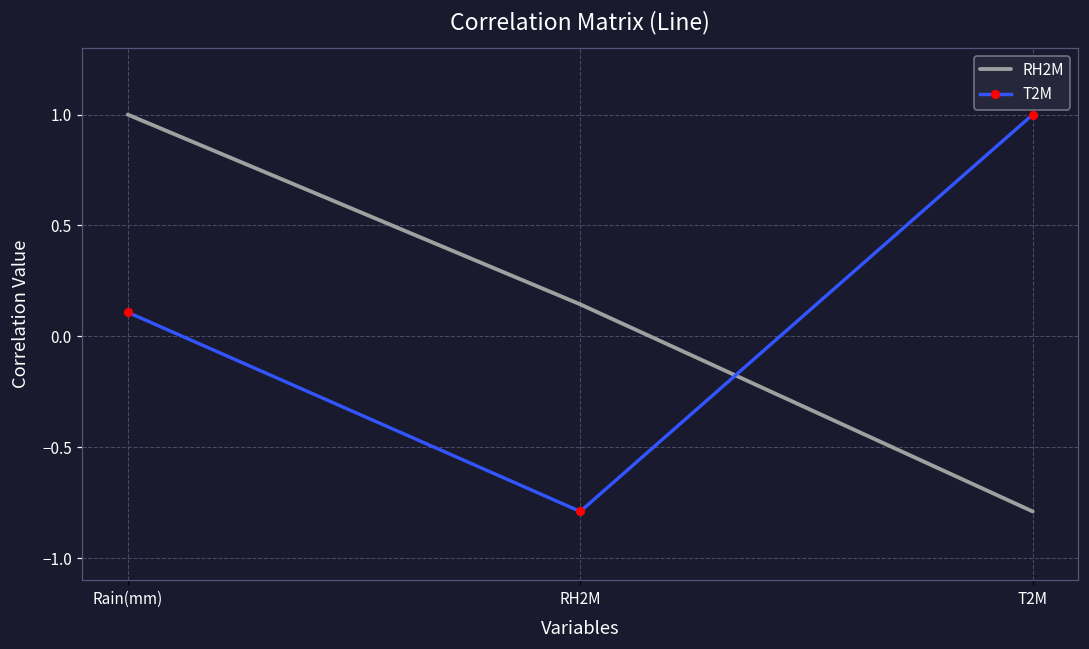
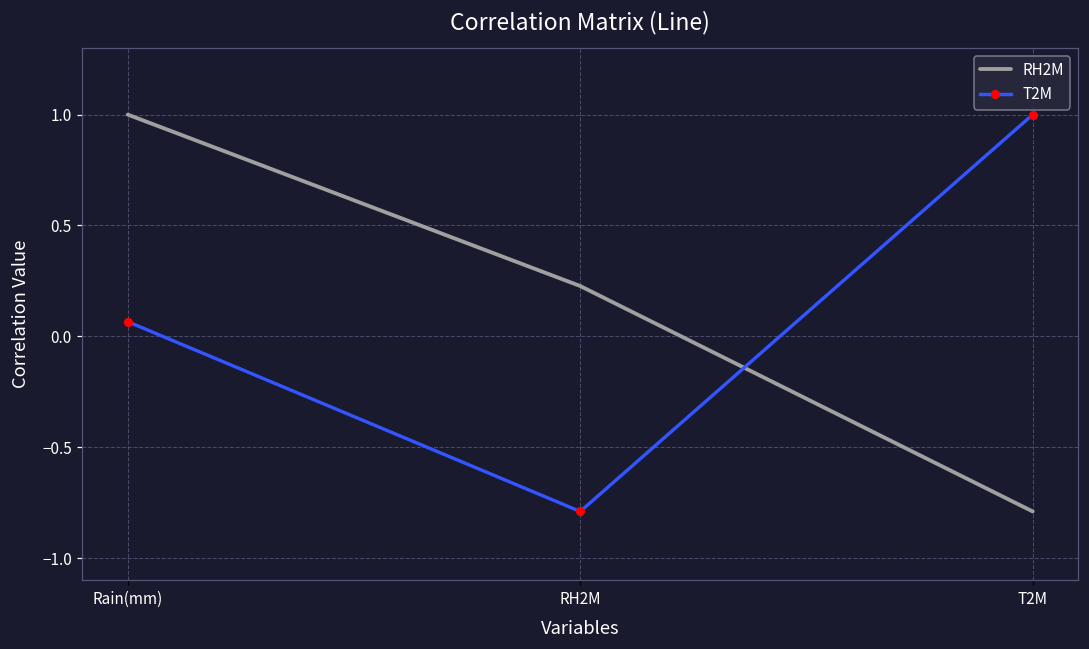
T2M, Rain(mm): 0.11 -> 0.07
RH2M, RH2M: 0.14 -> 0.23
